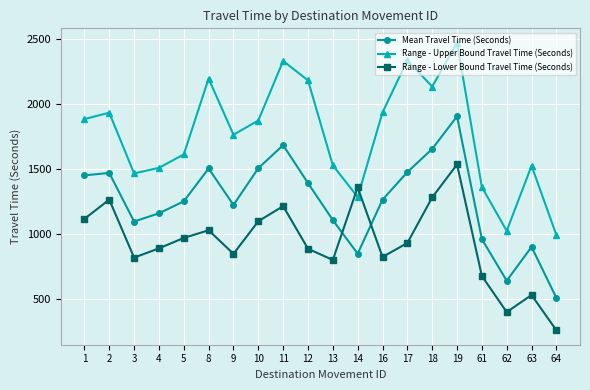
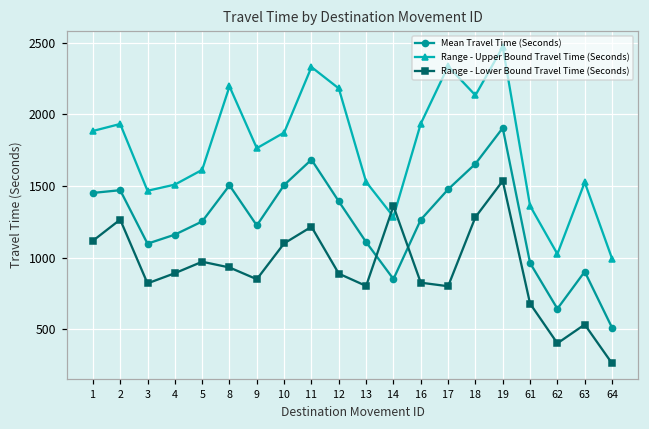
Range - Lower Bound Travel Time (Seconds), 8: 1030 -> 930
Range - Lower Bound Travel Time (Seconds), 17: 930 -> 800
